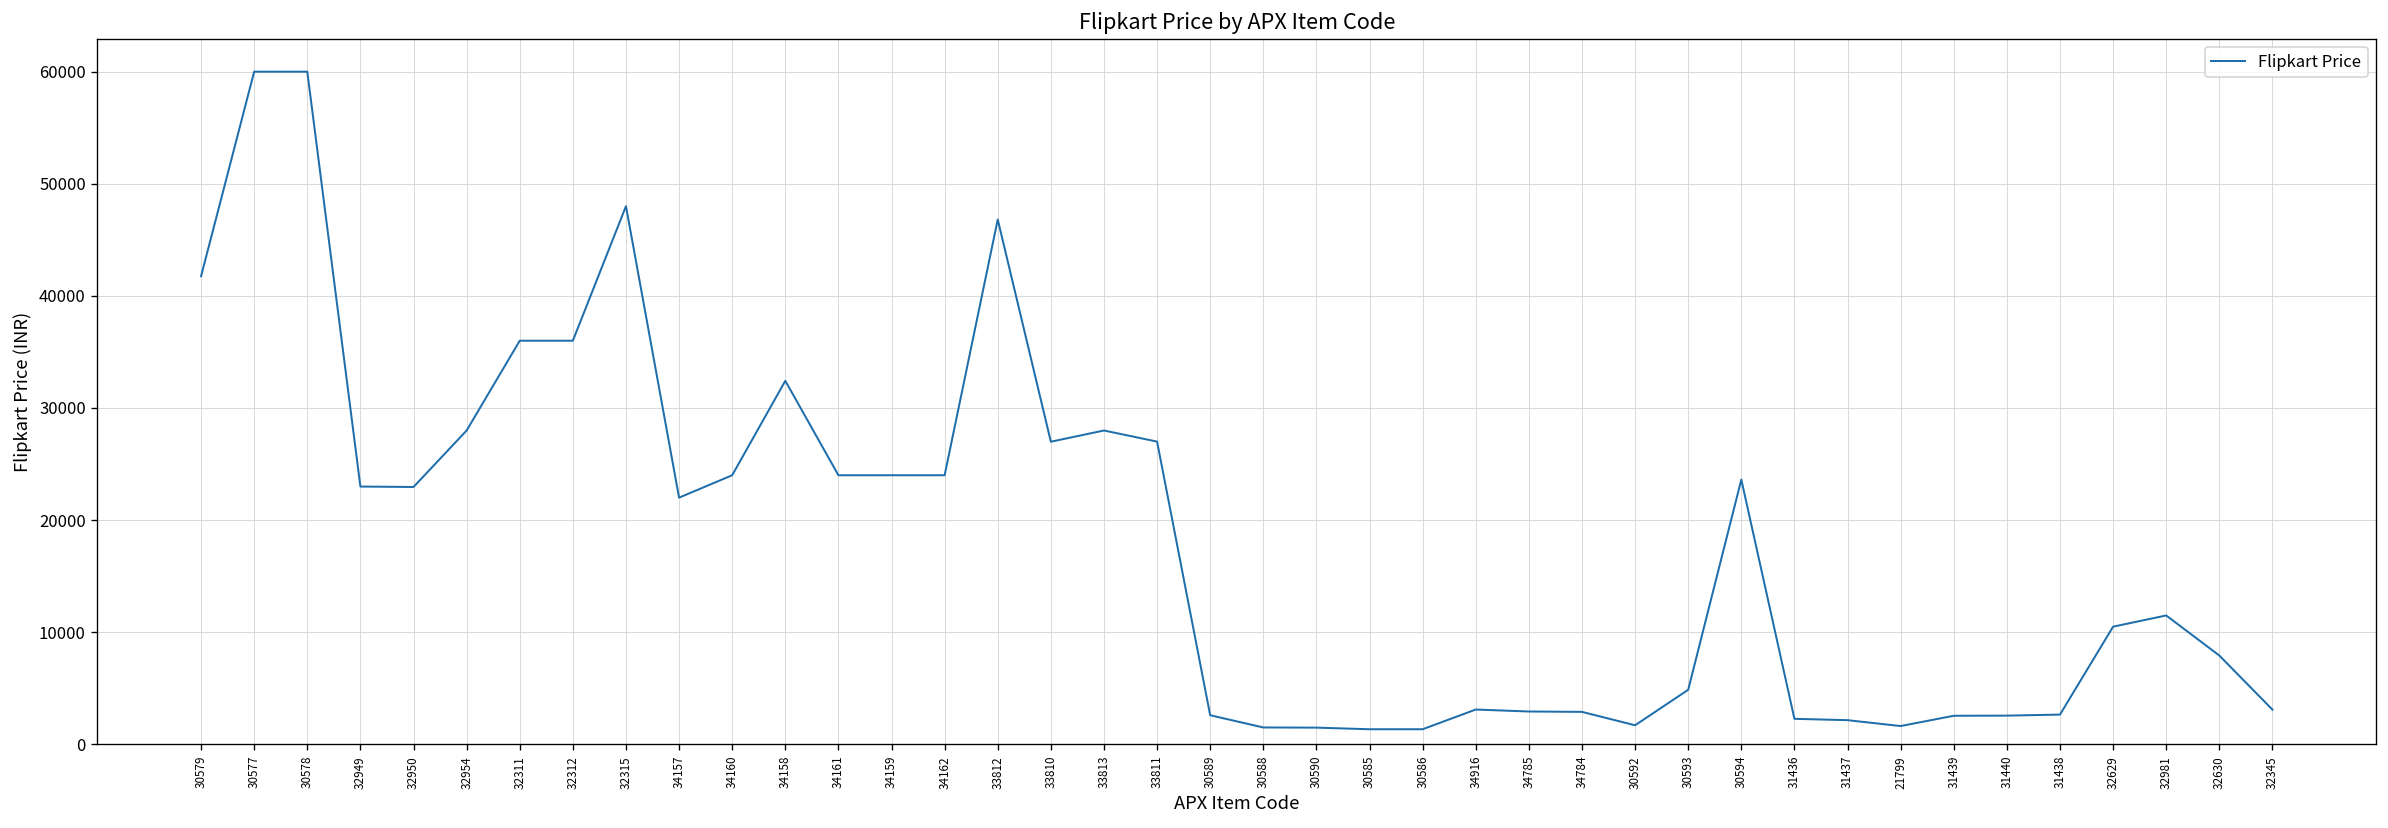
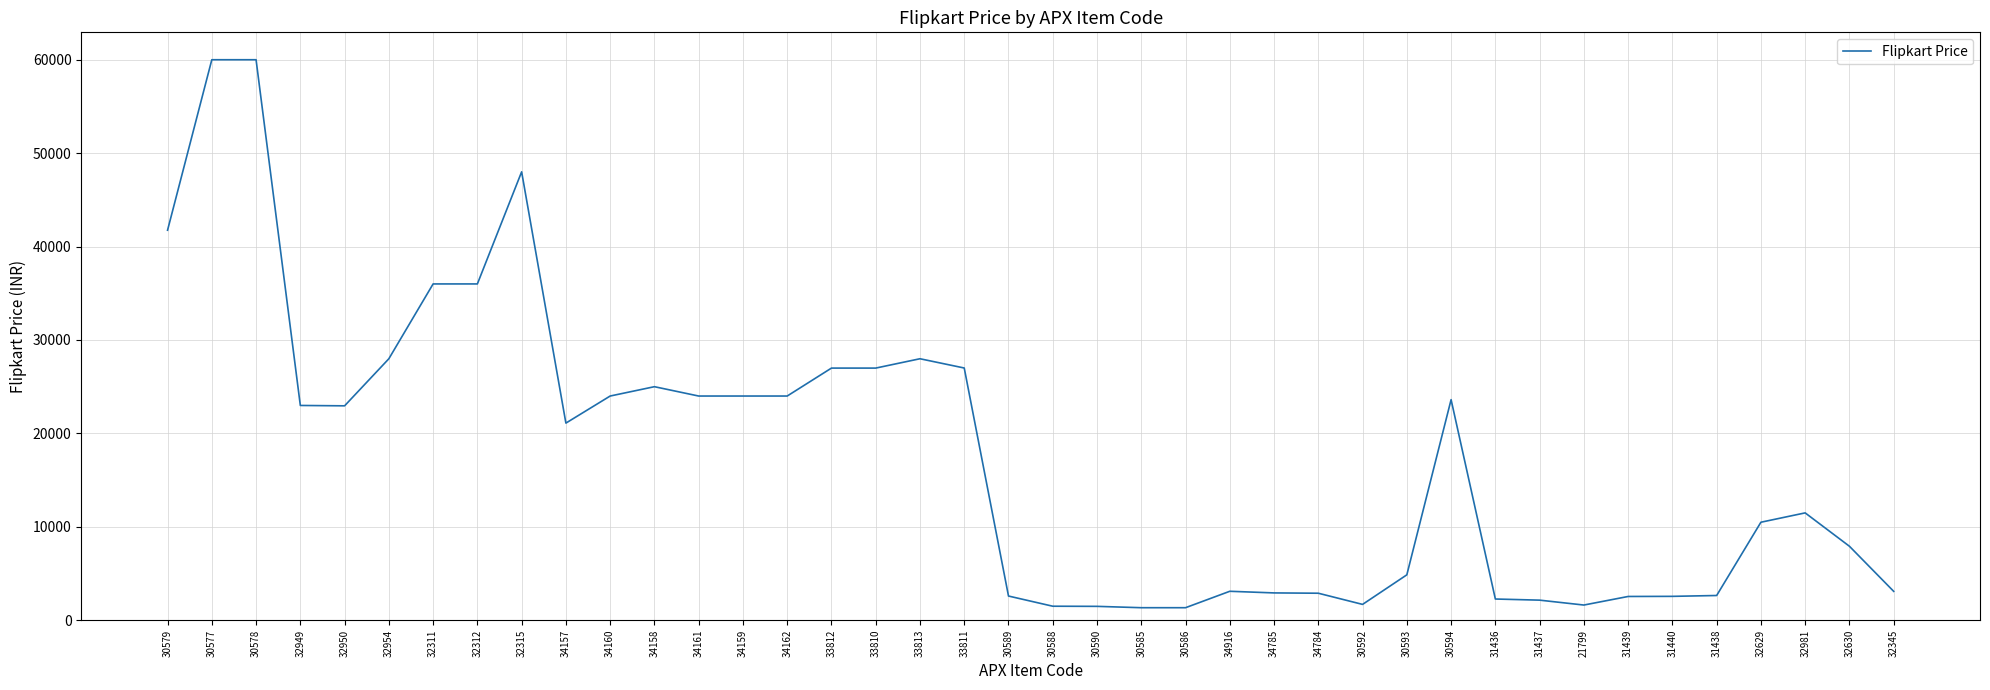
34157: 22000 -> 21000
34158: 32000 -> 25000
33812: 47000 -> 27000
